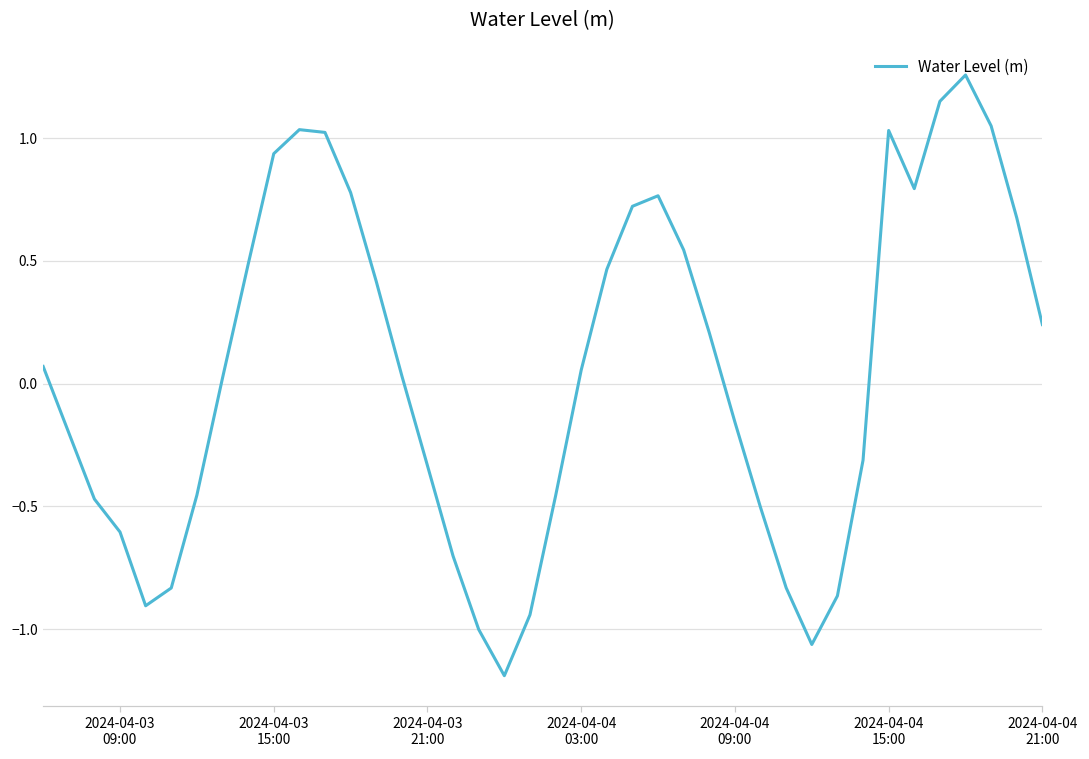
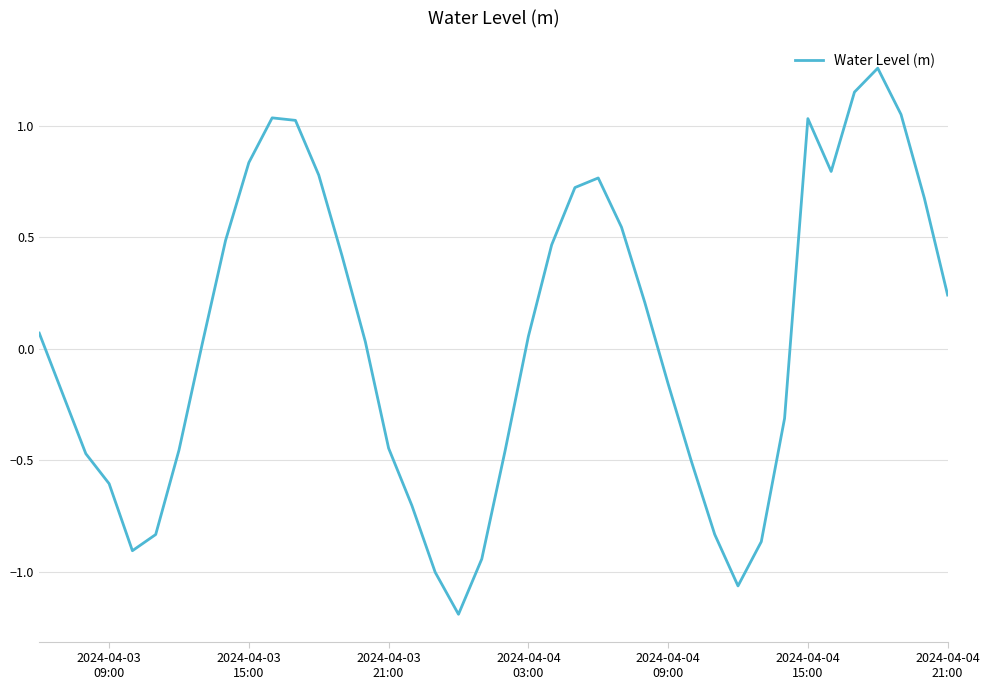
2024-04-03 15:00: 0.94 -> 0.83
2024-04-03 21:00: -0.33 -> -0.45
